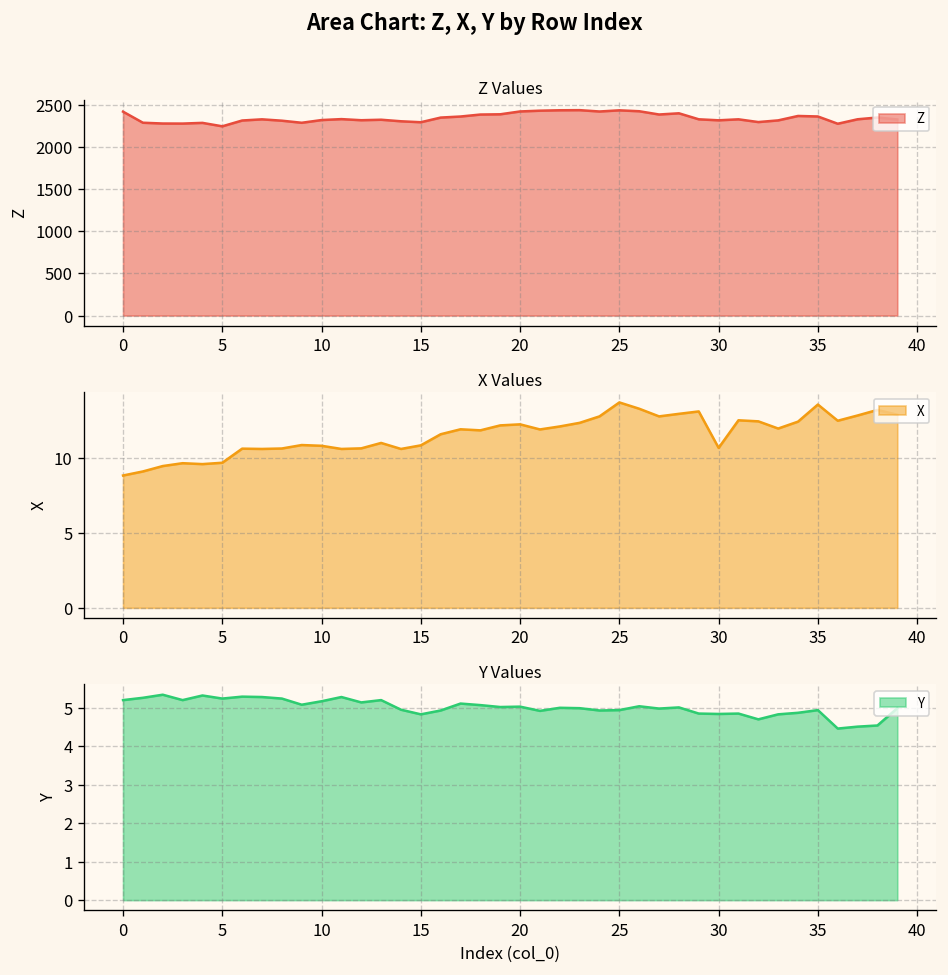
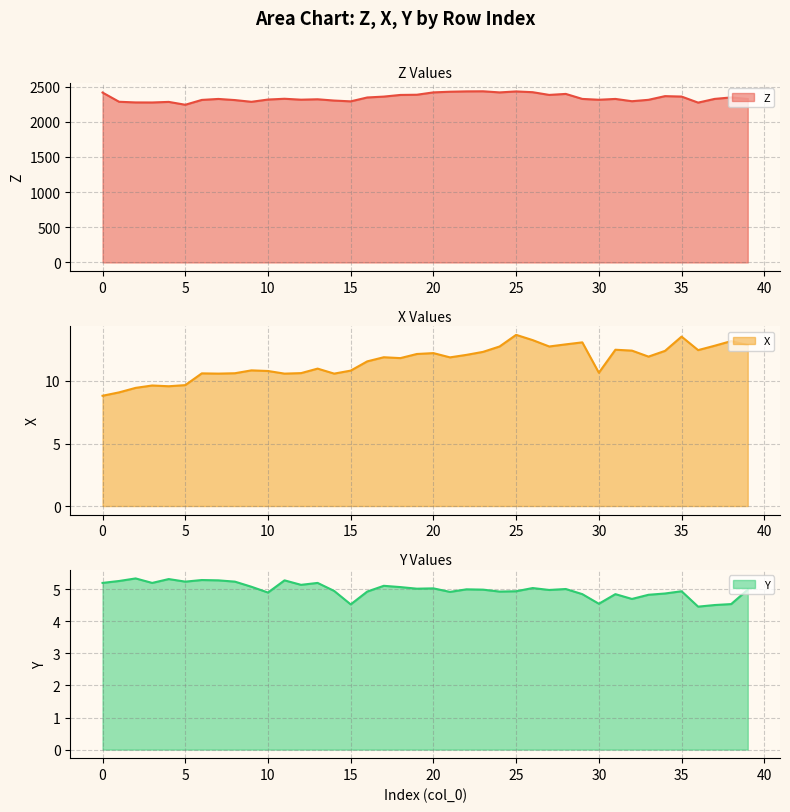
Y Values, 10: 5.2 -> 4.9
Y Values, 15: 4.8 -> 4.5
Y Values, 30: 4.8 -> 4.6
